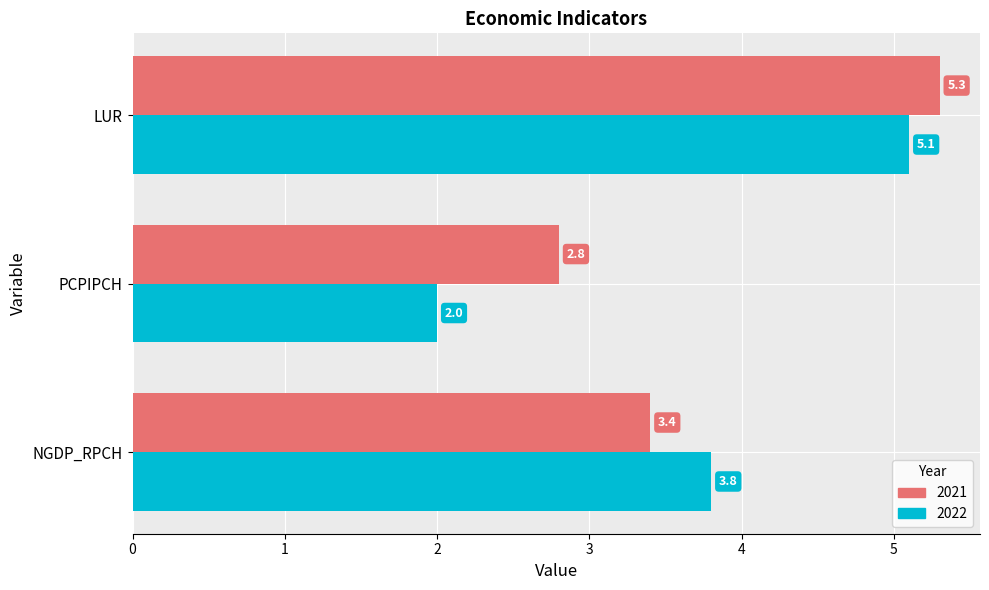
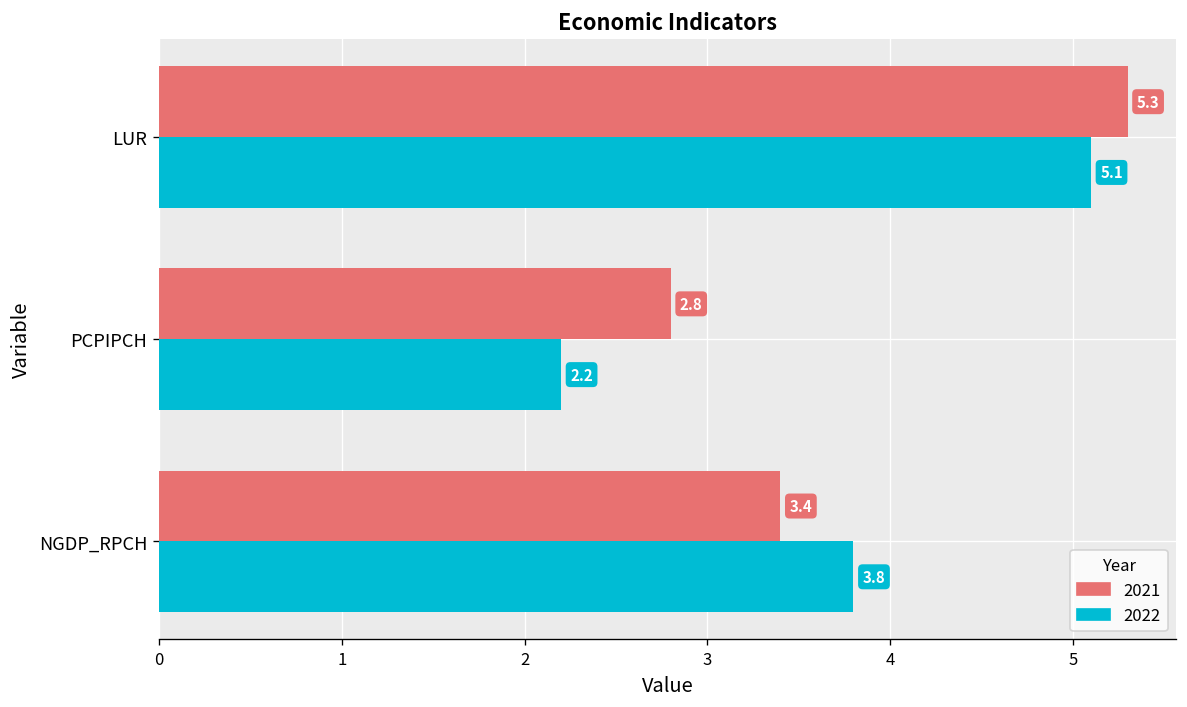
2022, PCPIPCH: 2.0 -> 2.2
